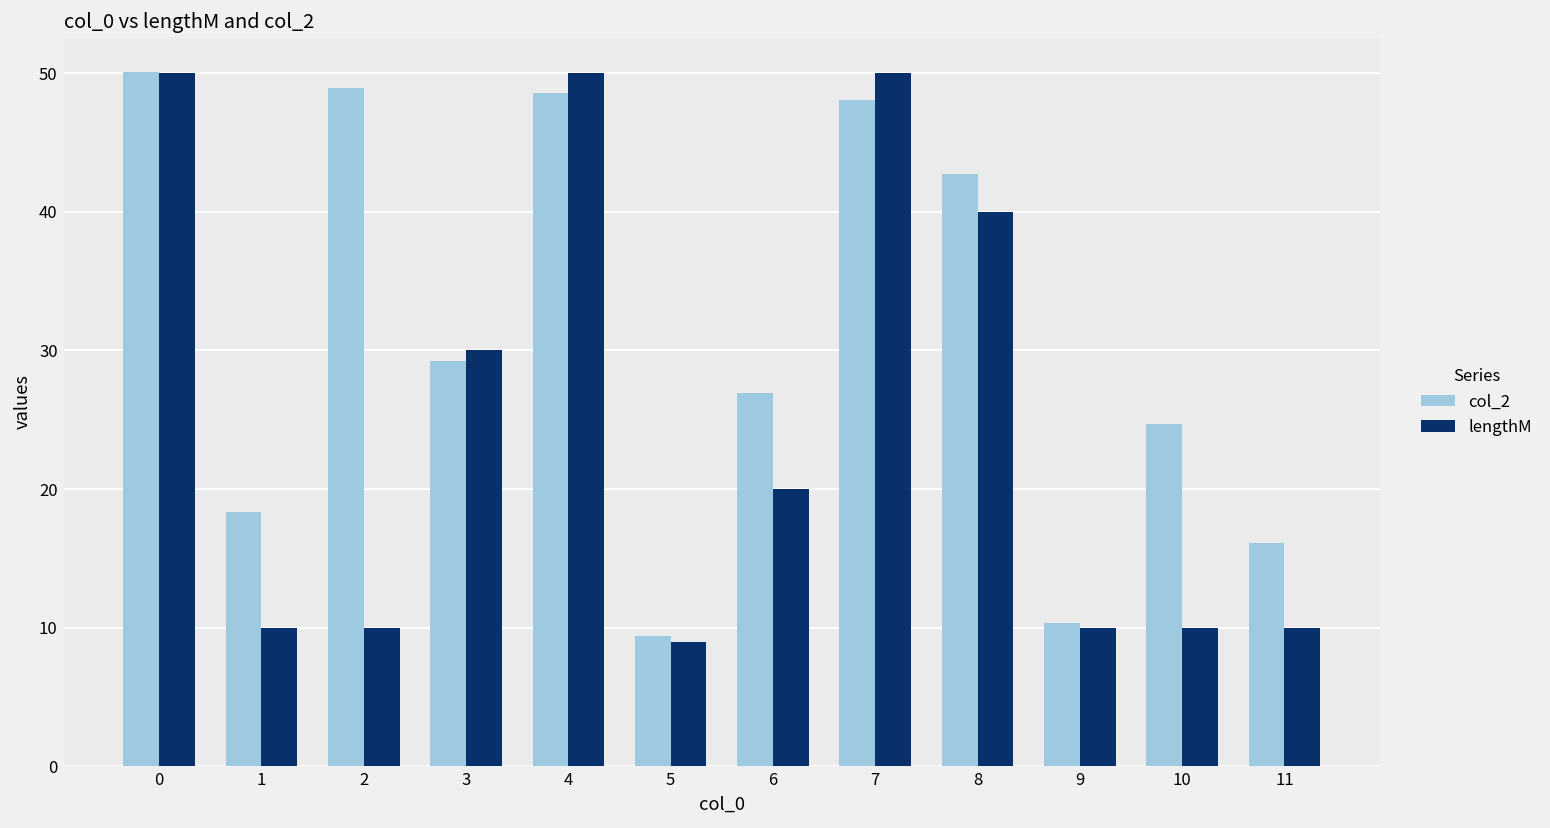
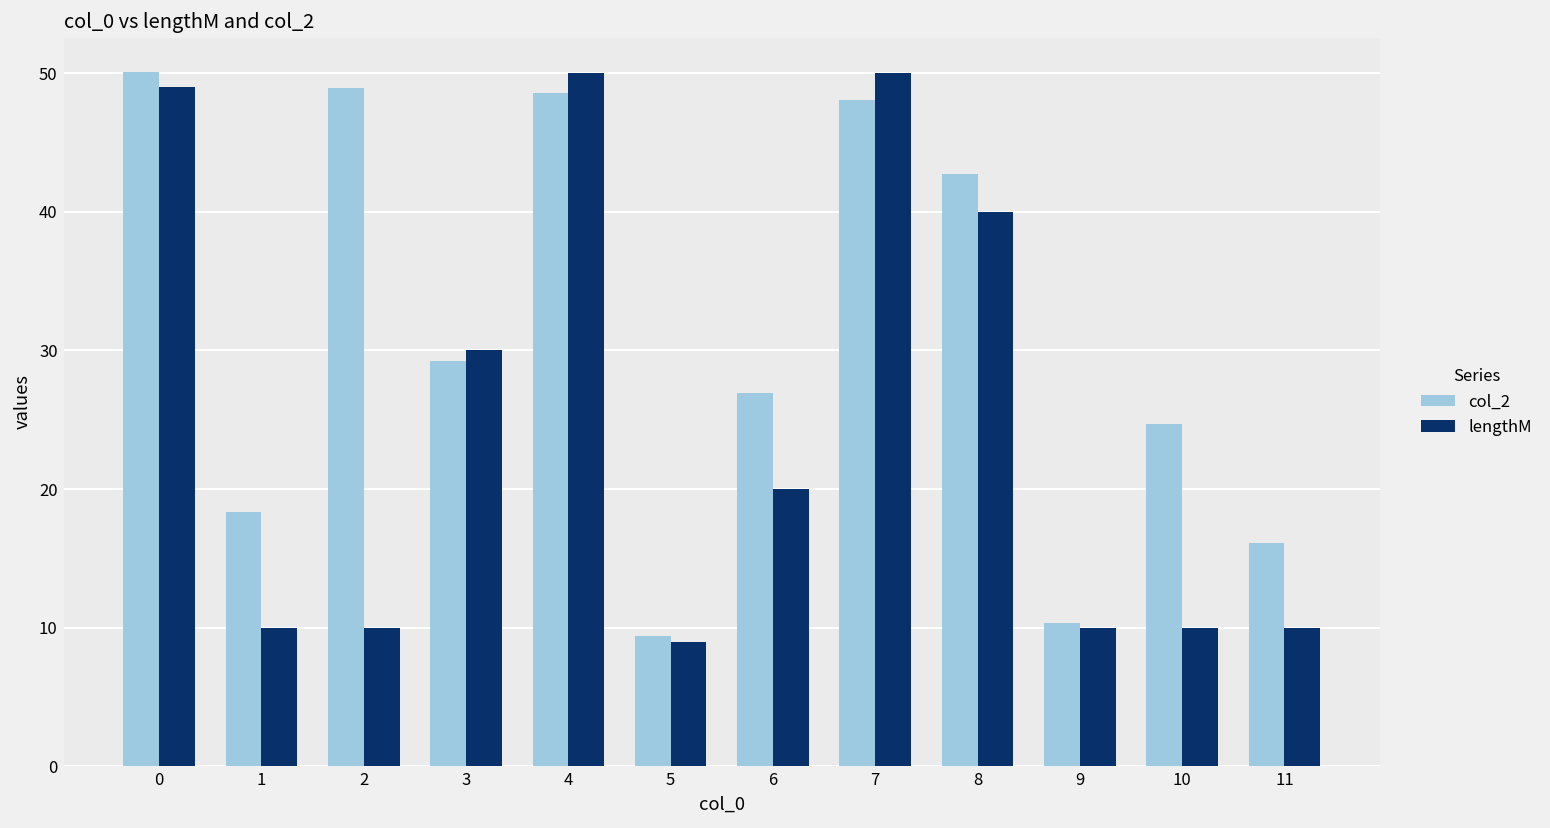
lengthM, 0: 50 -> 49
